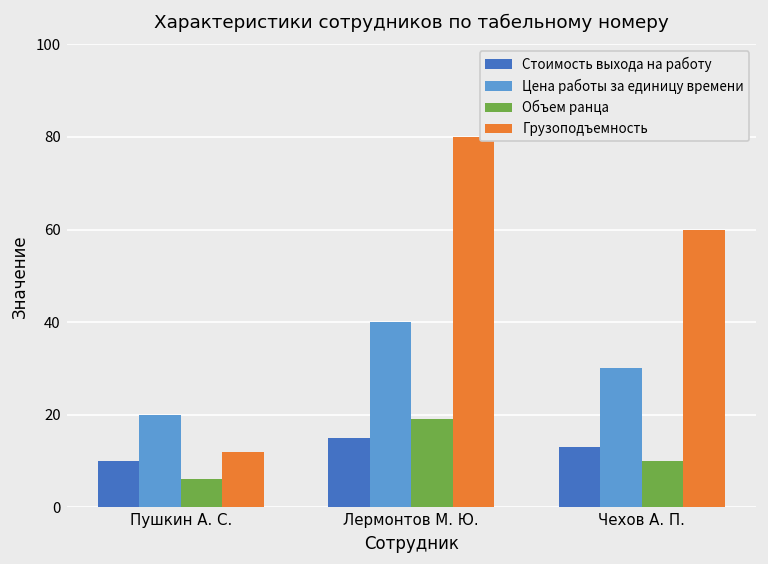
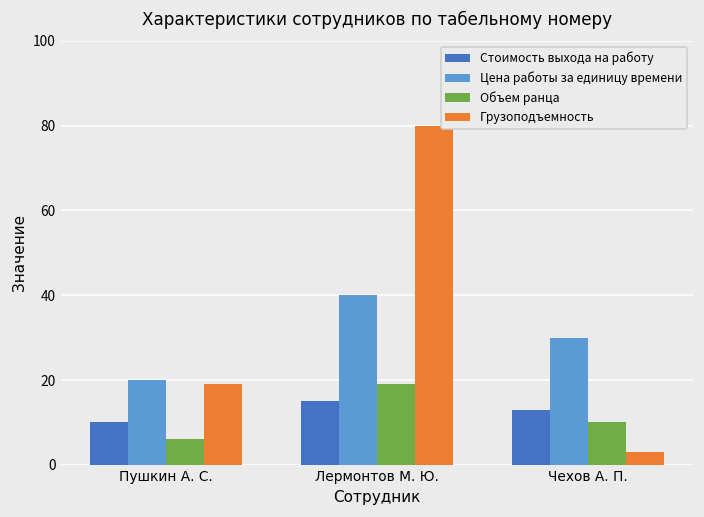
Грузоподъемность, Пушкин А. С.: 12 -> 19
Грузоподъемность, Чехов А. П.: 60 -> 3
